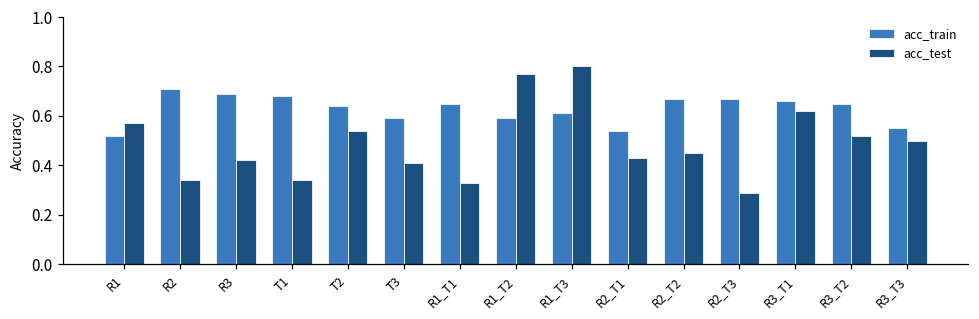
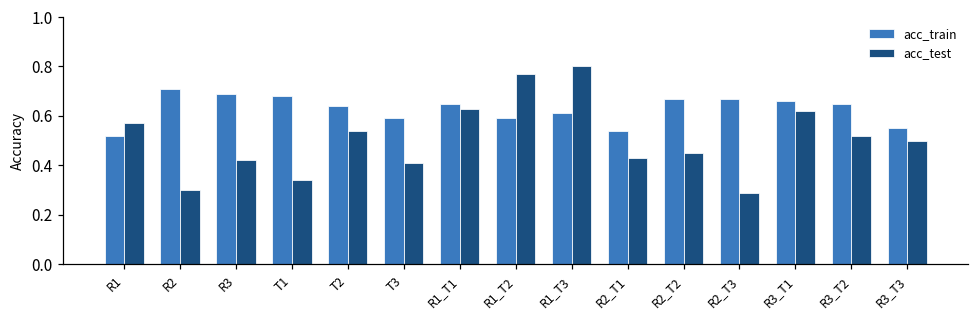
acc_test, R2: 0.34 -> 0.30
acc_test, R1_T1: 0.33 -> 0.63
